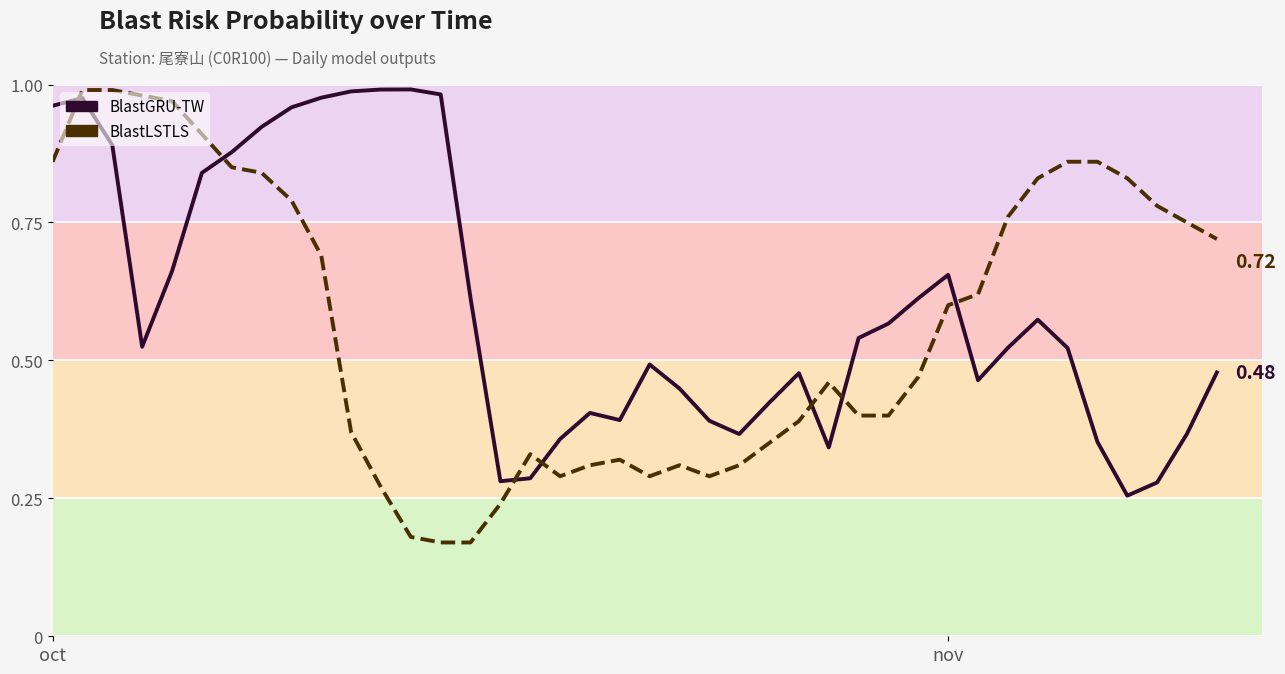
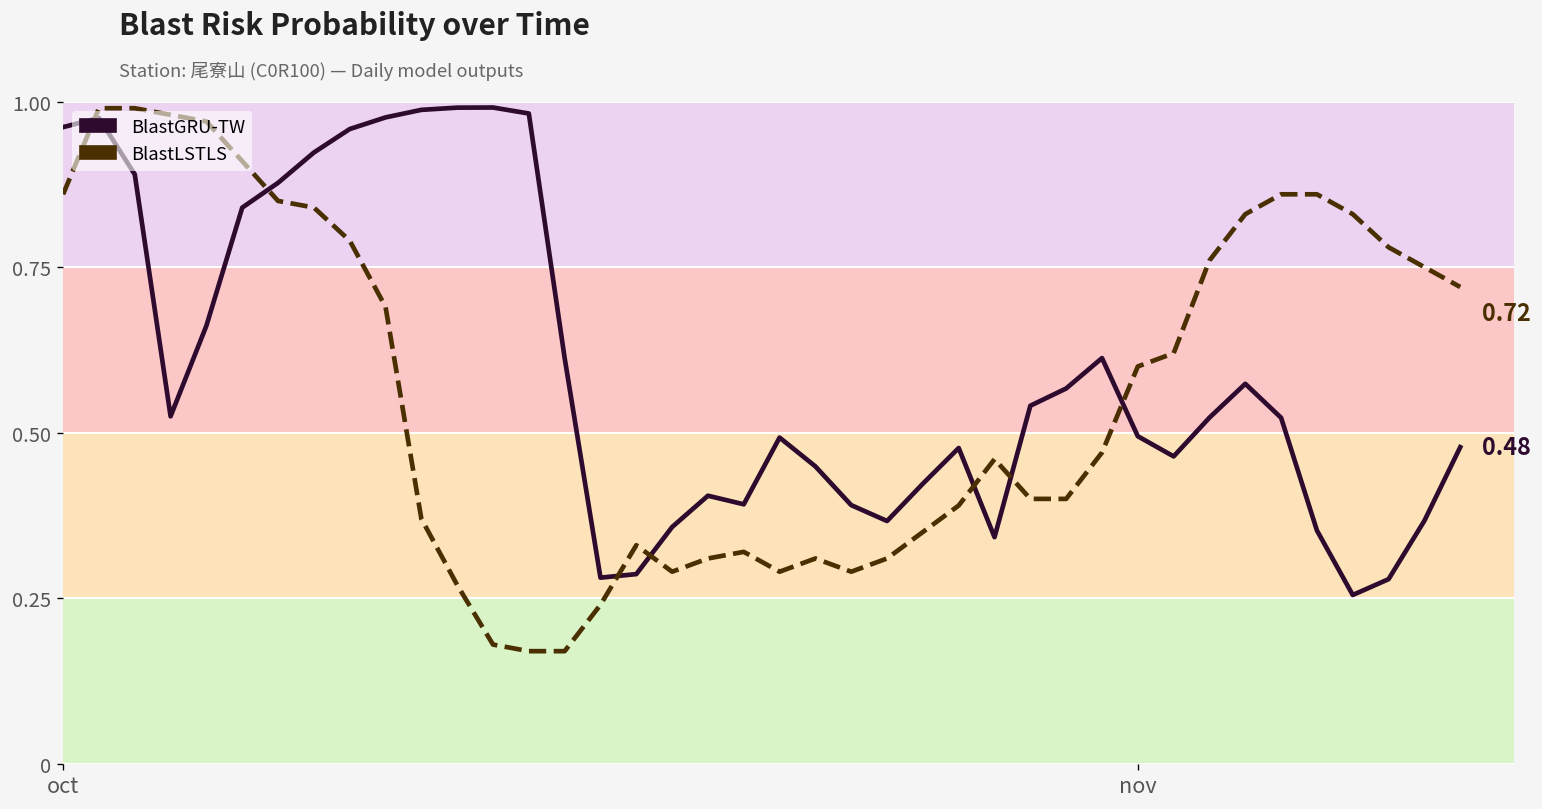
BlastGRU-TW, nov: 0.66 -> 0.49
